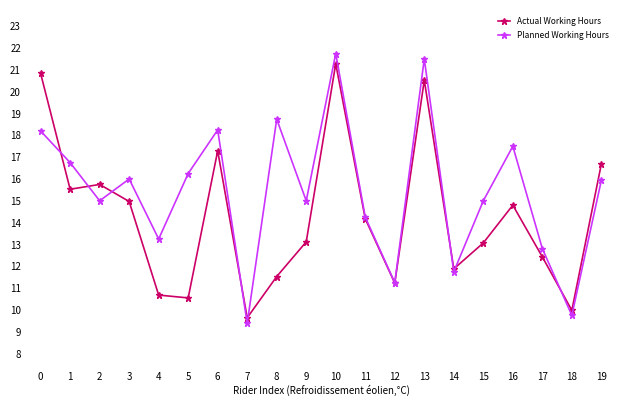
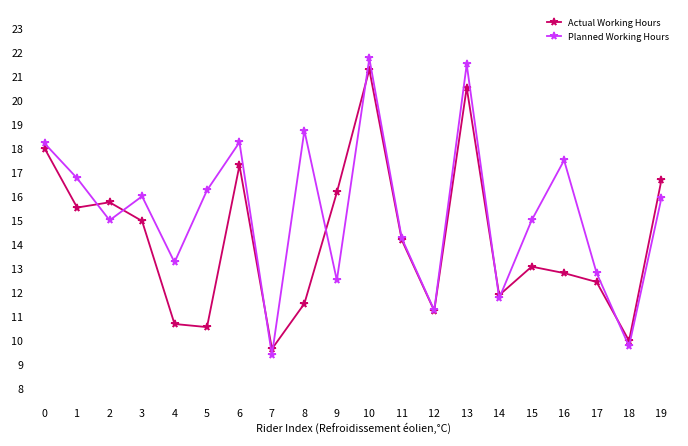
Actual Working Hours, 0: 20.8 -> 18.0
Actual Working Hours, 9: 13.1 -> 16.2
Planned Working Hours, 9: 15.0 -> 12.5
Actual Working Hours, 16: 14.8 -> 12.8
